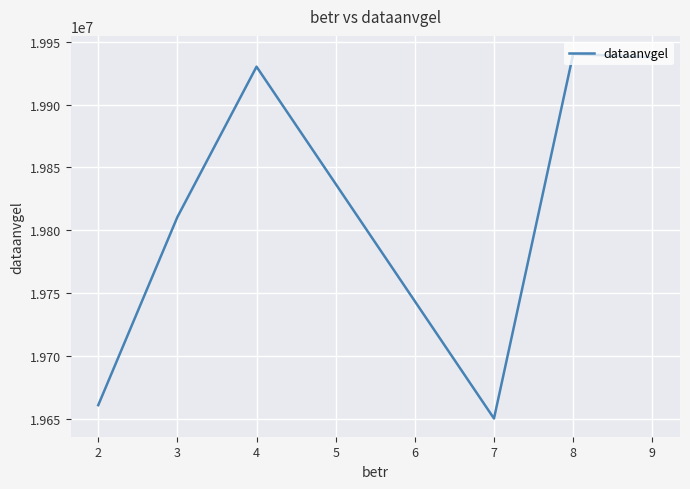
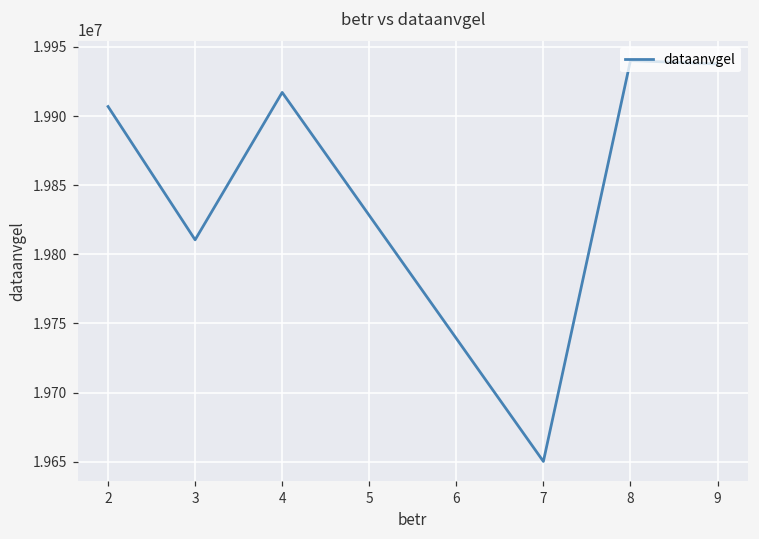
2: 19661000 -> 19907000
4: 19930000 -> 19917000
